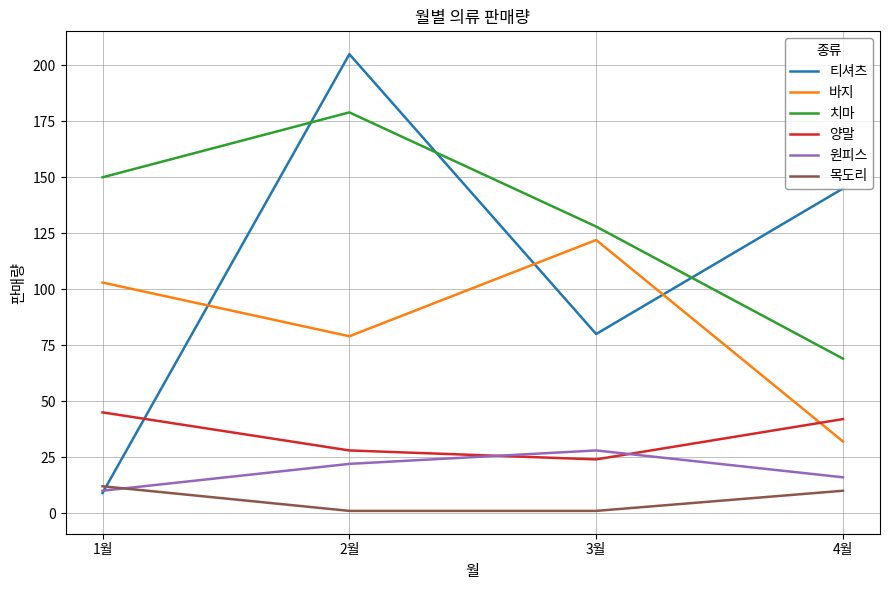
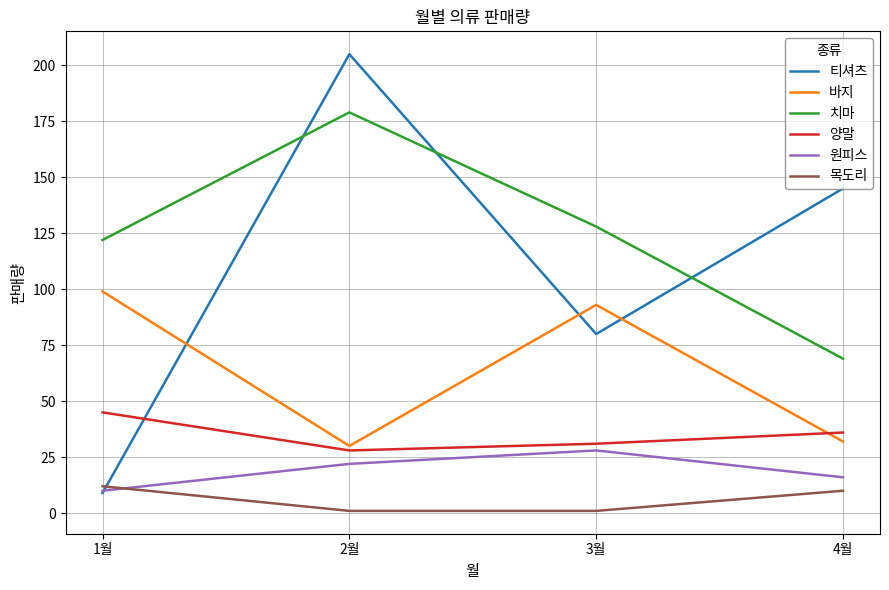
바지, 1월: 103 -> 99
치마, 1월: 150 -> 122
바지, 2월: 79 -> 30
바지, 3월: 122 -> 93
양말, 3월: 24 -> 31
양말, 4월: 42 -> 36
